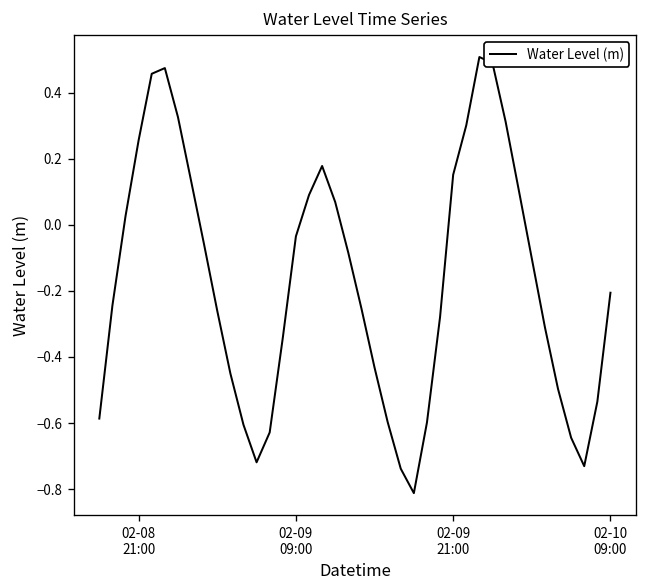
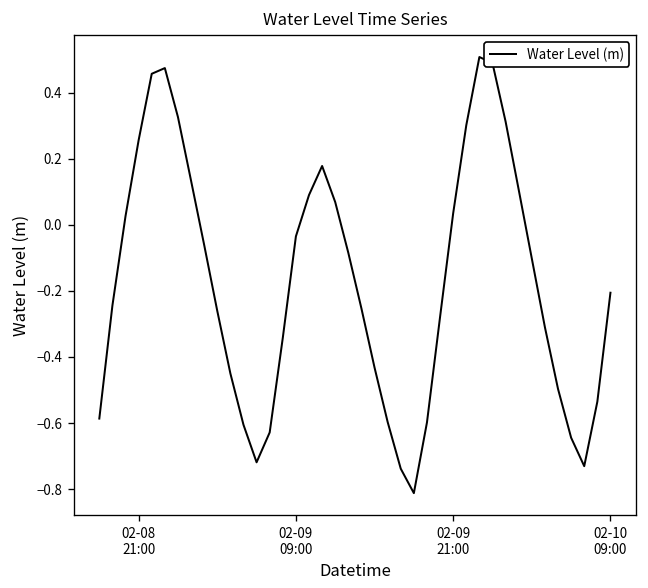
02-09 21:00: 0.15 -> 0.03
